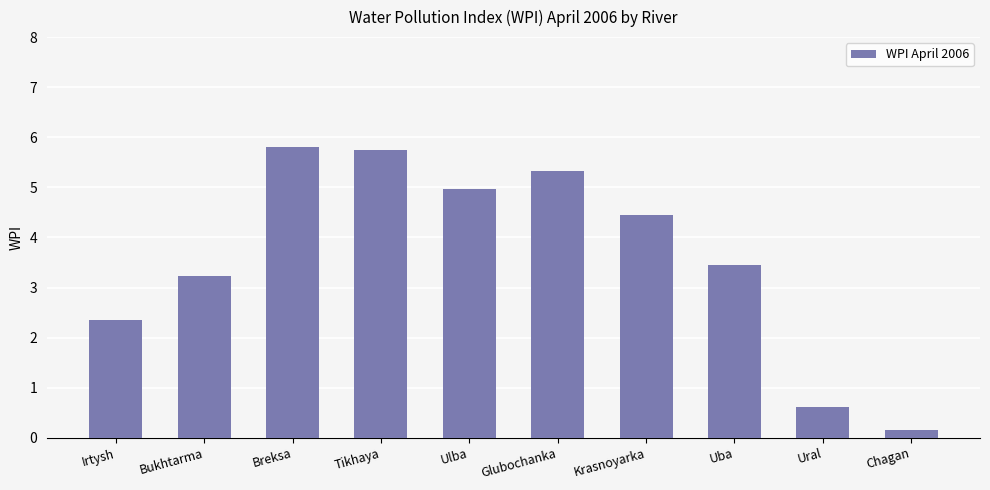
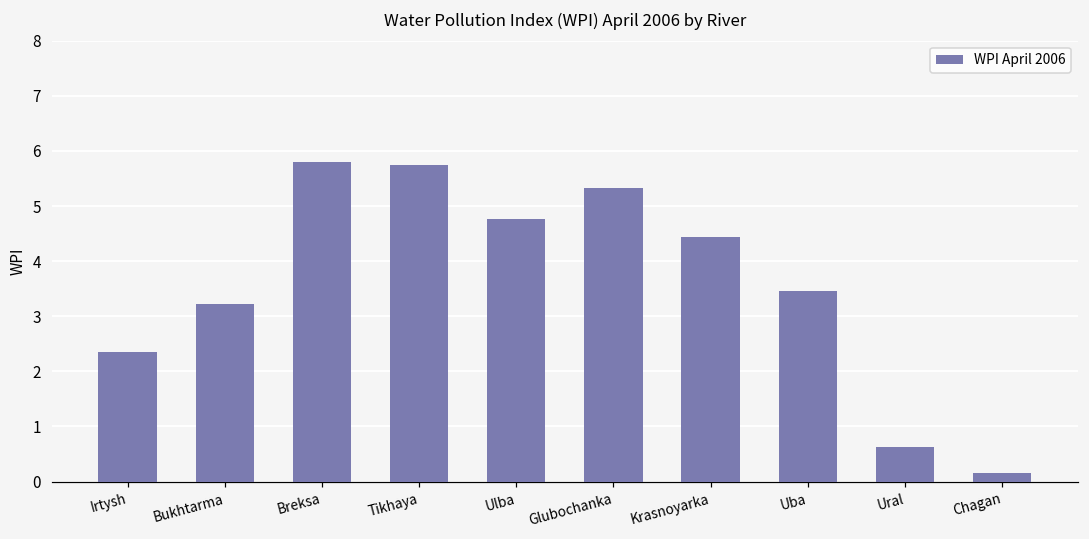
Ulba: 5.0 -> 4.8
